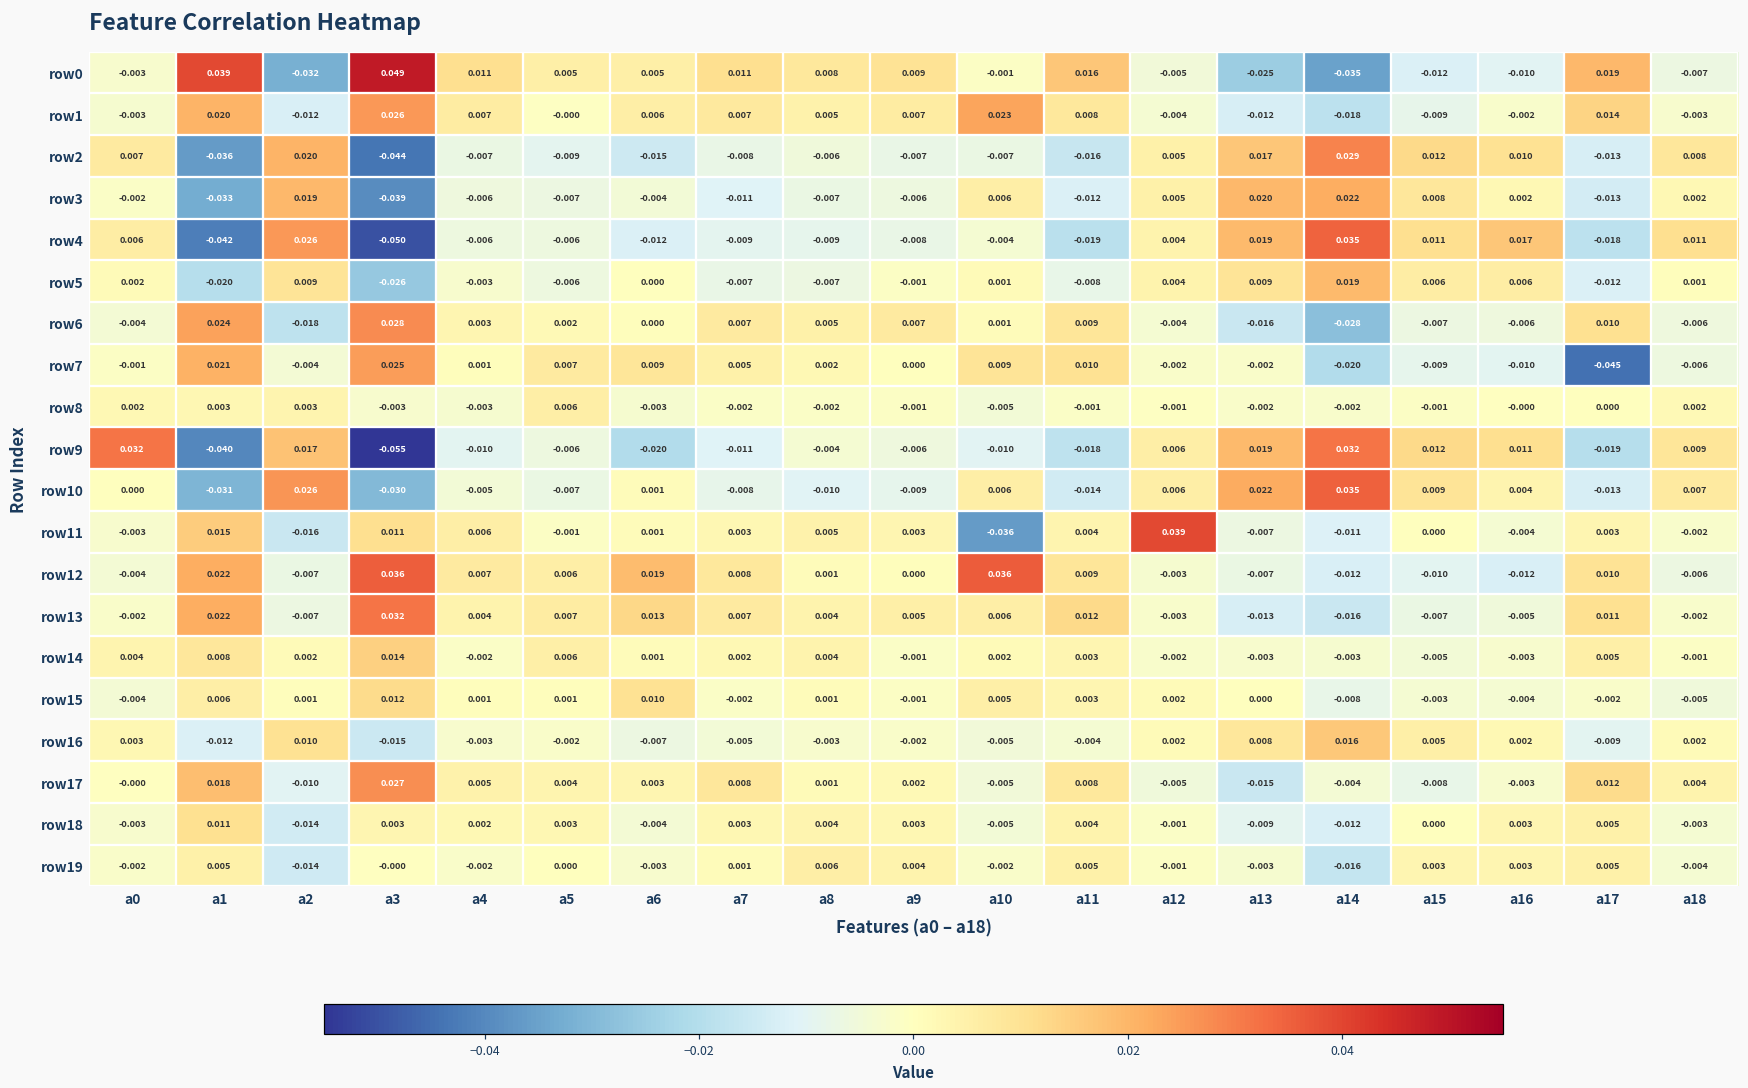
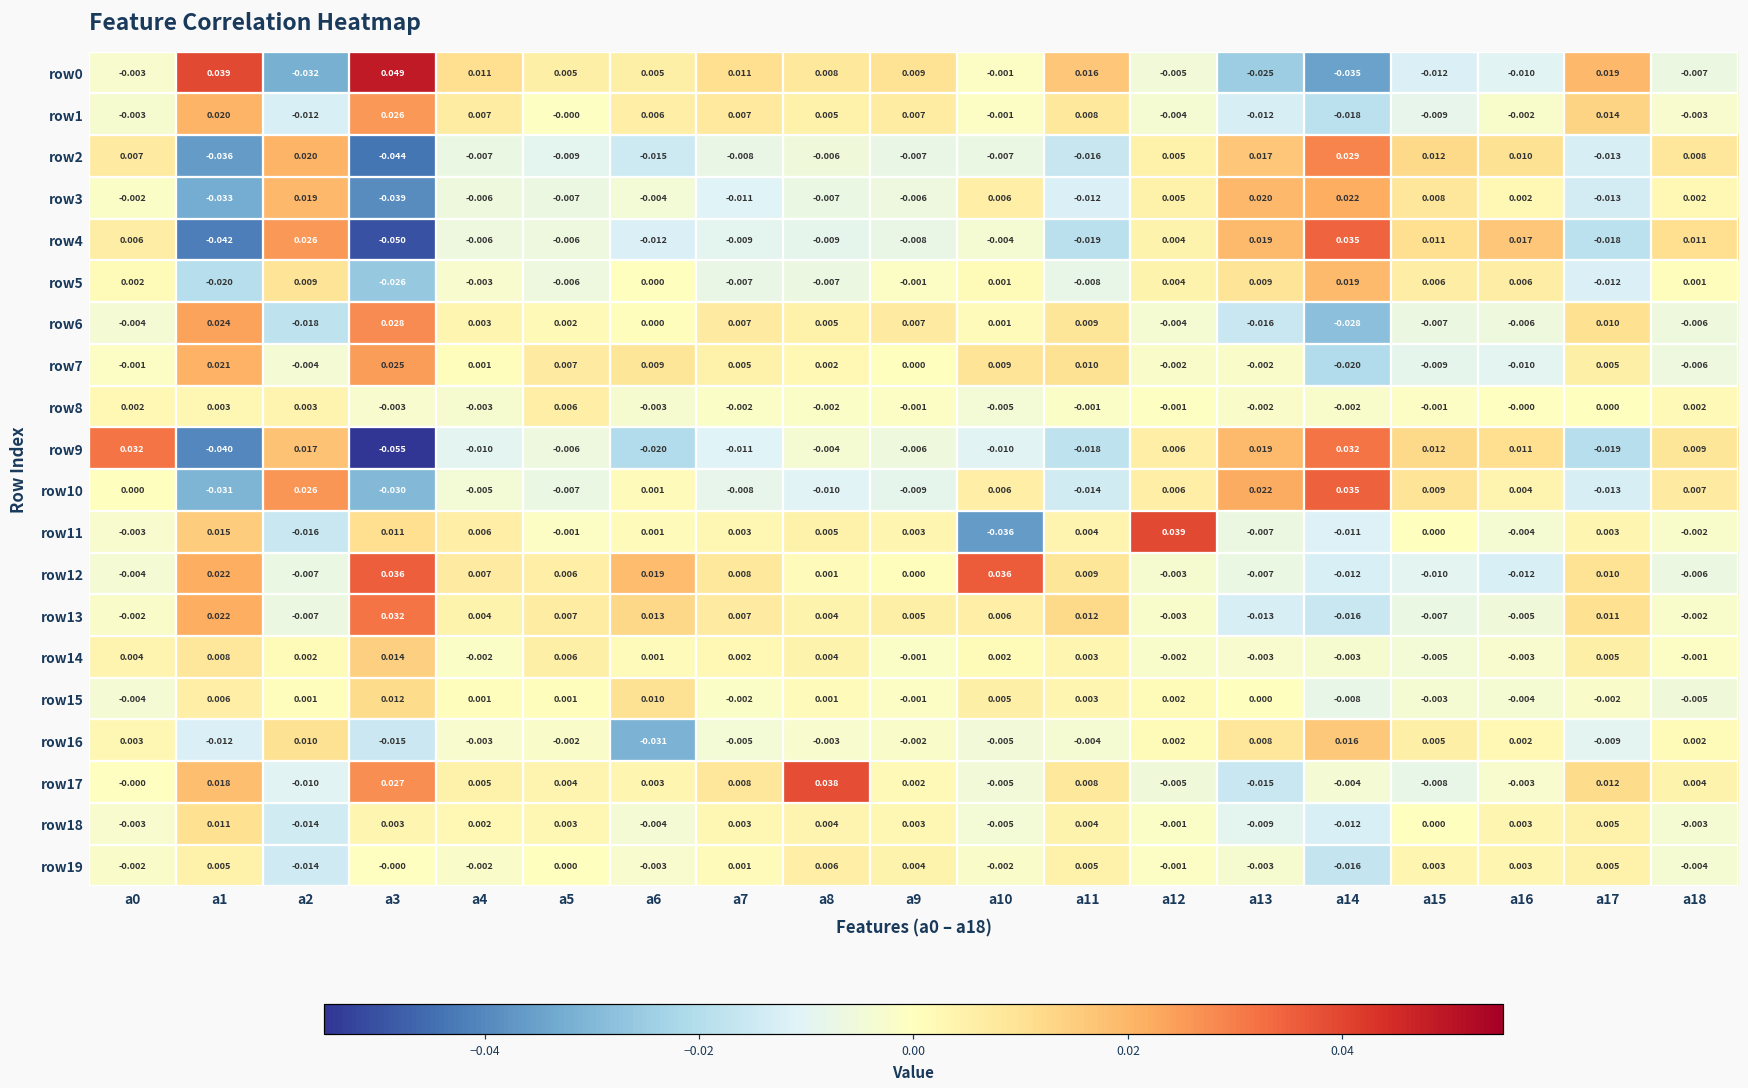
row1, a10: 0.023 -> -0.001
row7, a17: -0.045 -> 0.005
row16, a6: -0.007 -> -0.031
row17, a8: 0.001 -> 0.038
